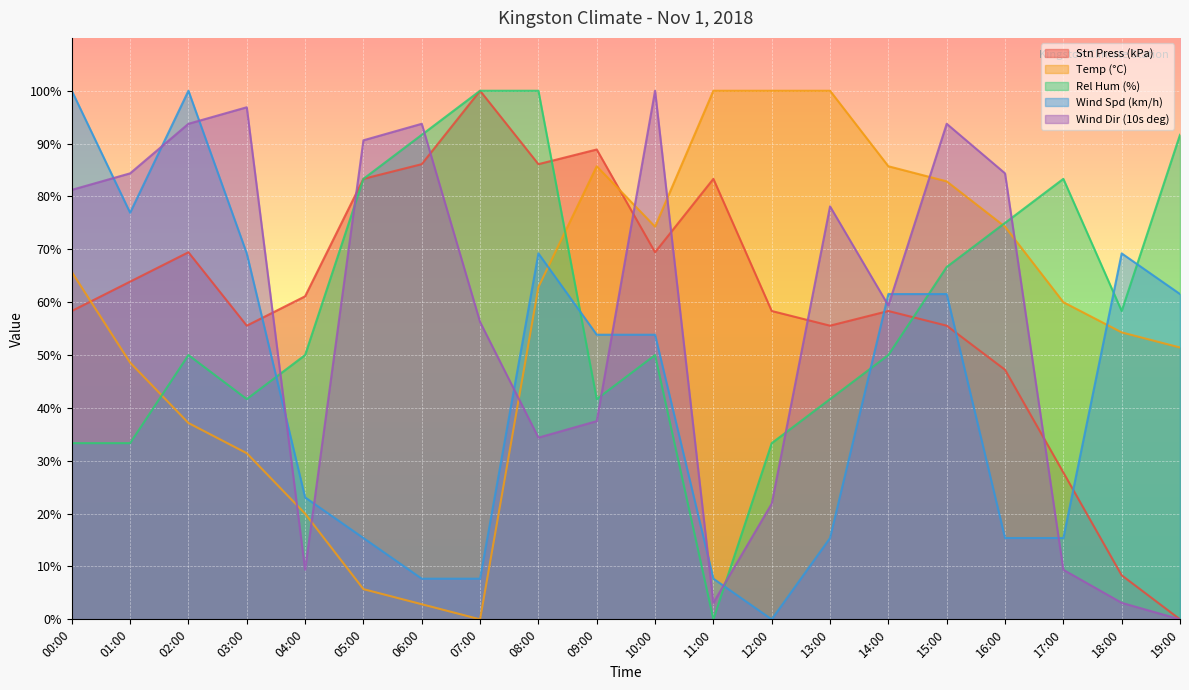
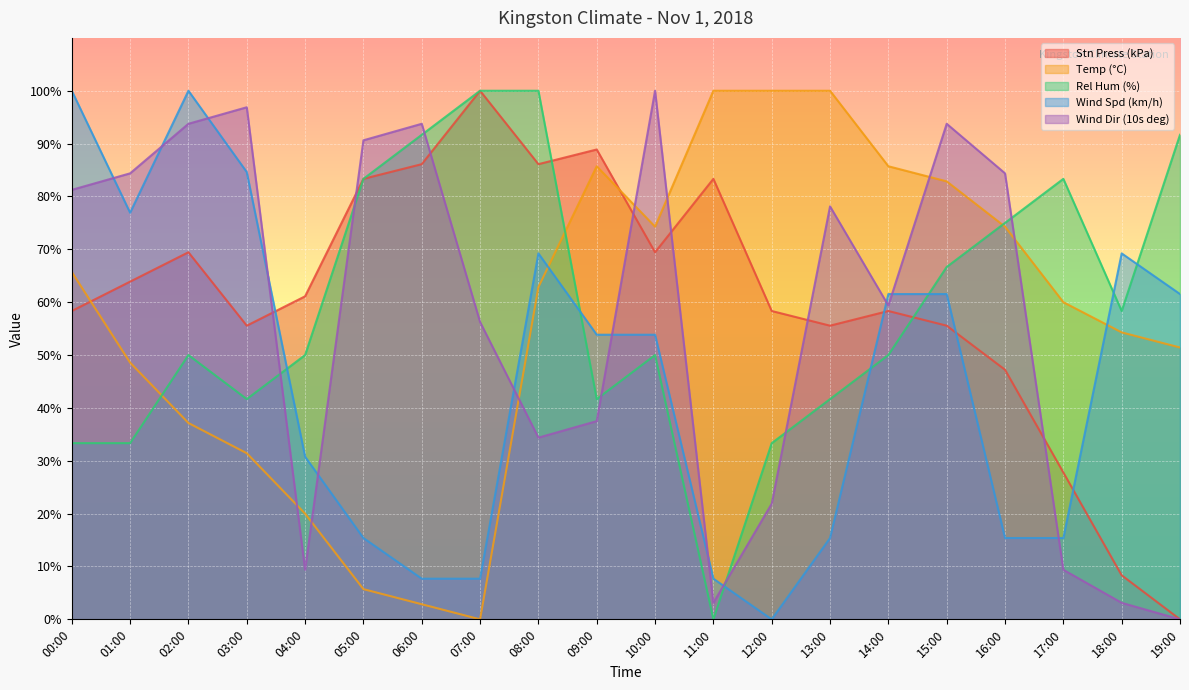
Wind Spd (km/h), 03:00: 69% -> 85%
Wind Spd (km/h), 04:00: 23% -> 31%
